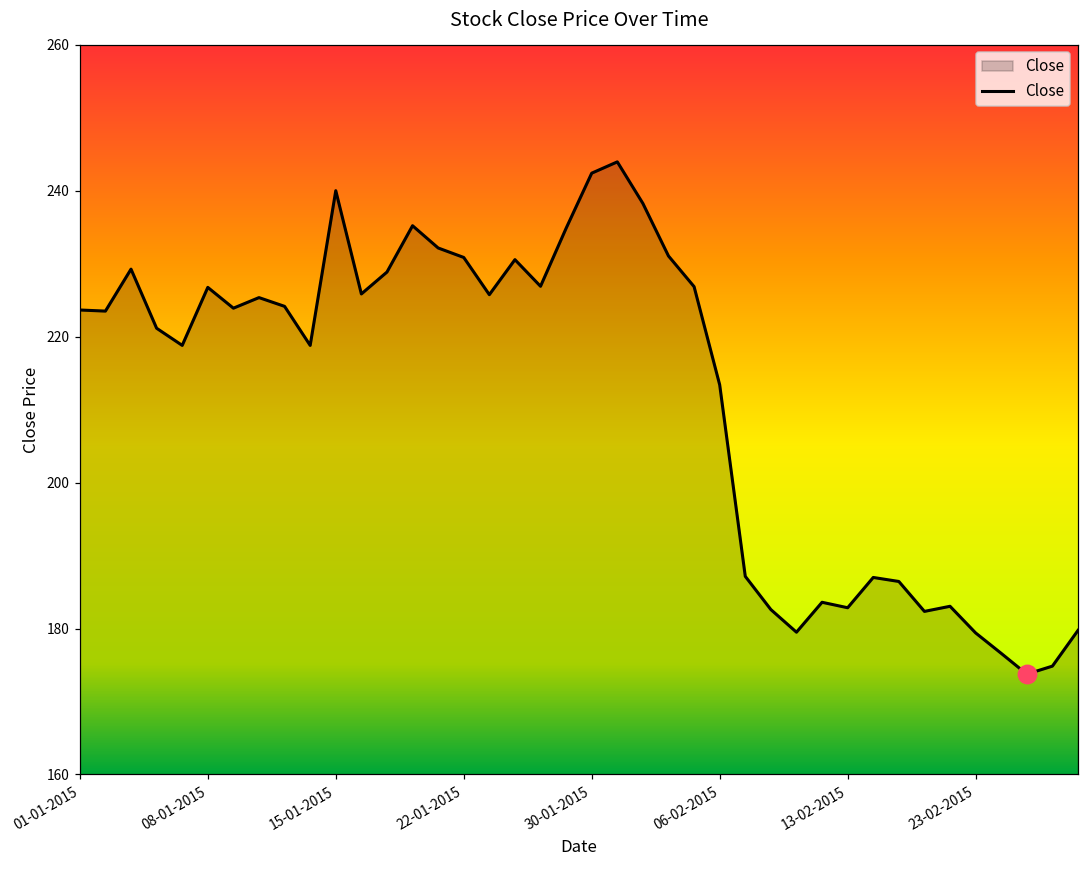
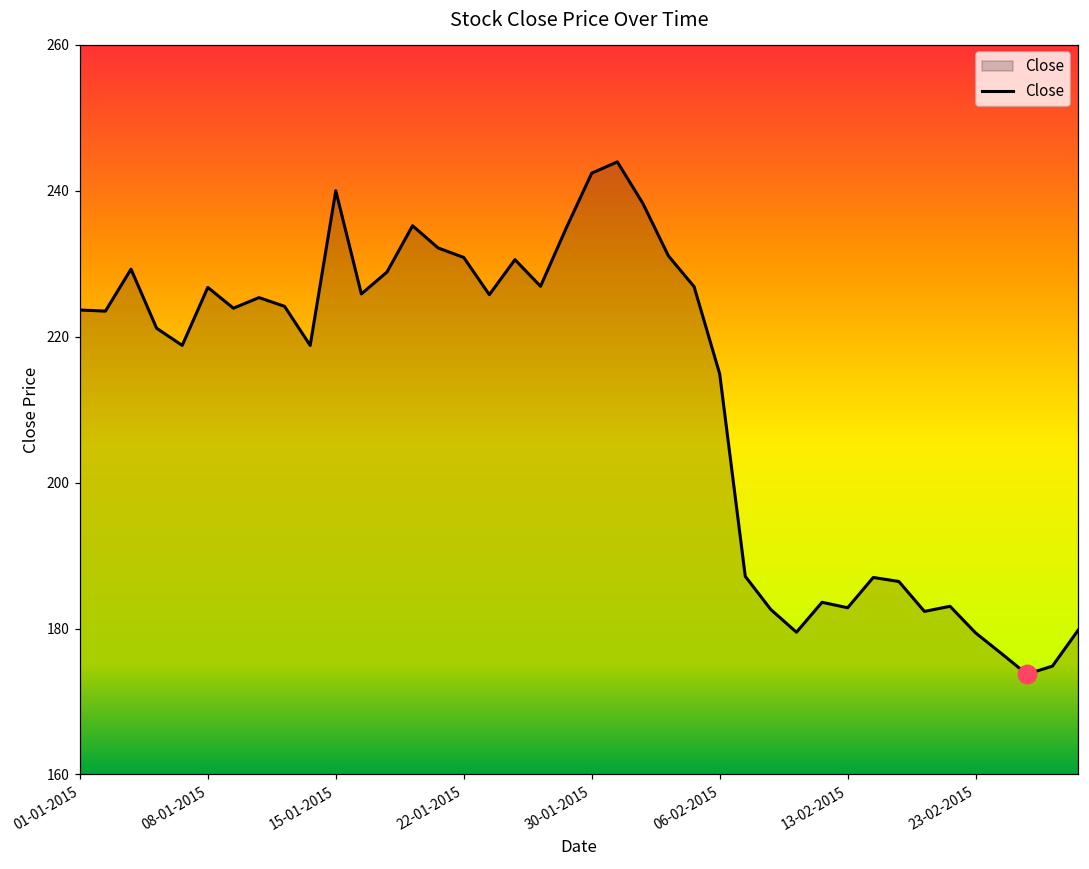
Close, 06-02-2015: 213 -> 215
